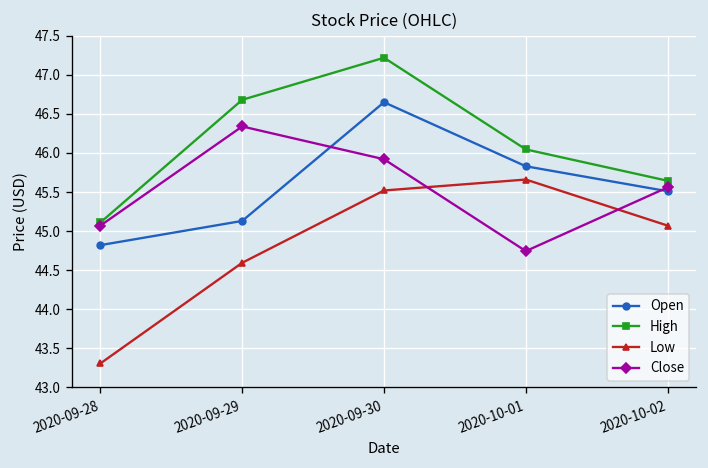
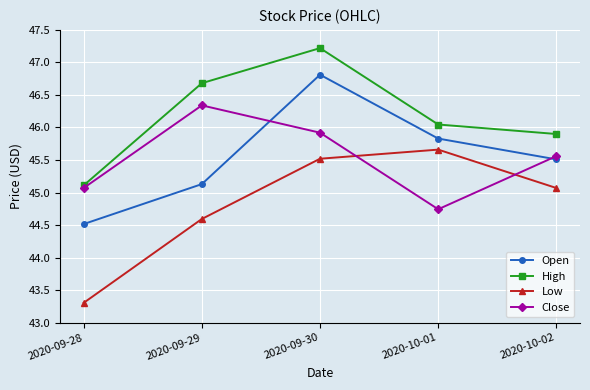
Open, 2020-09-28: 44.8 -> 44.5
Open, 2020-09-30: 46.7 -> 46.8
High, 2020-10-02: 45.6 -> 45.9
